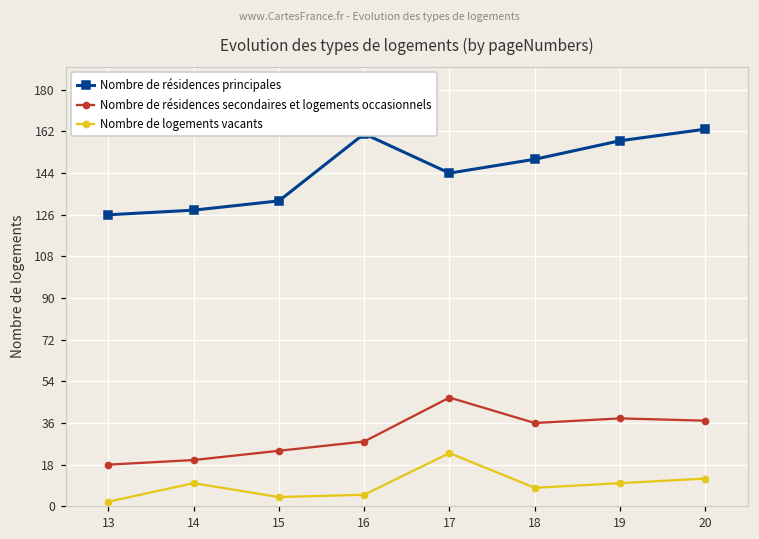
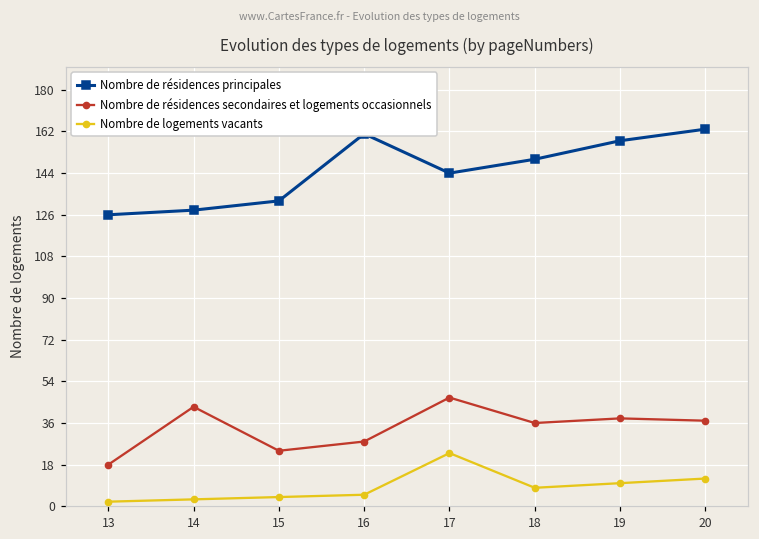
Nombre de résidences secondaires et logements occasionnels, 14: 20 -> 43
Nombre de logements vacants, 14: 10 -> 3
